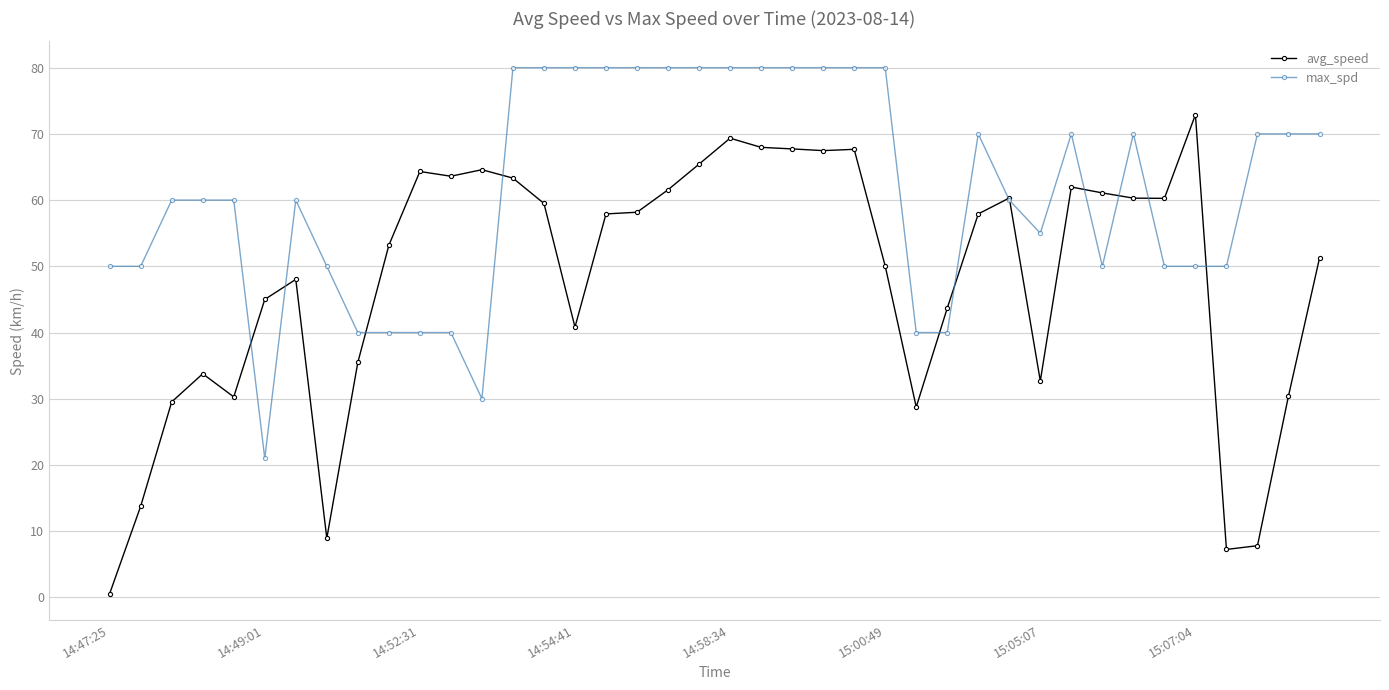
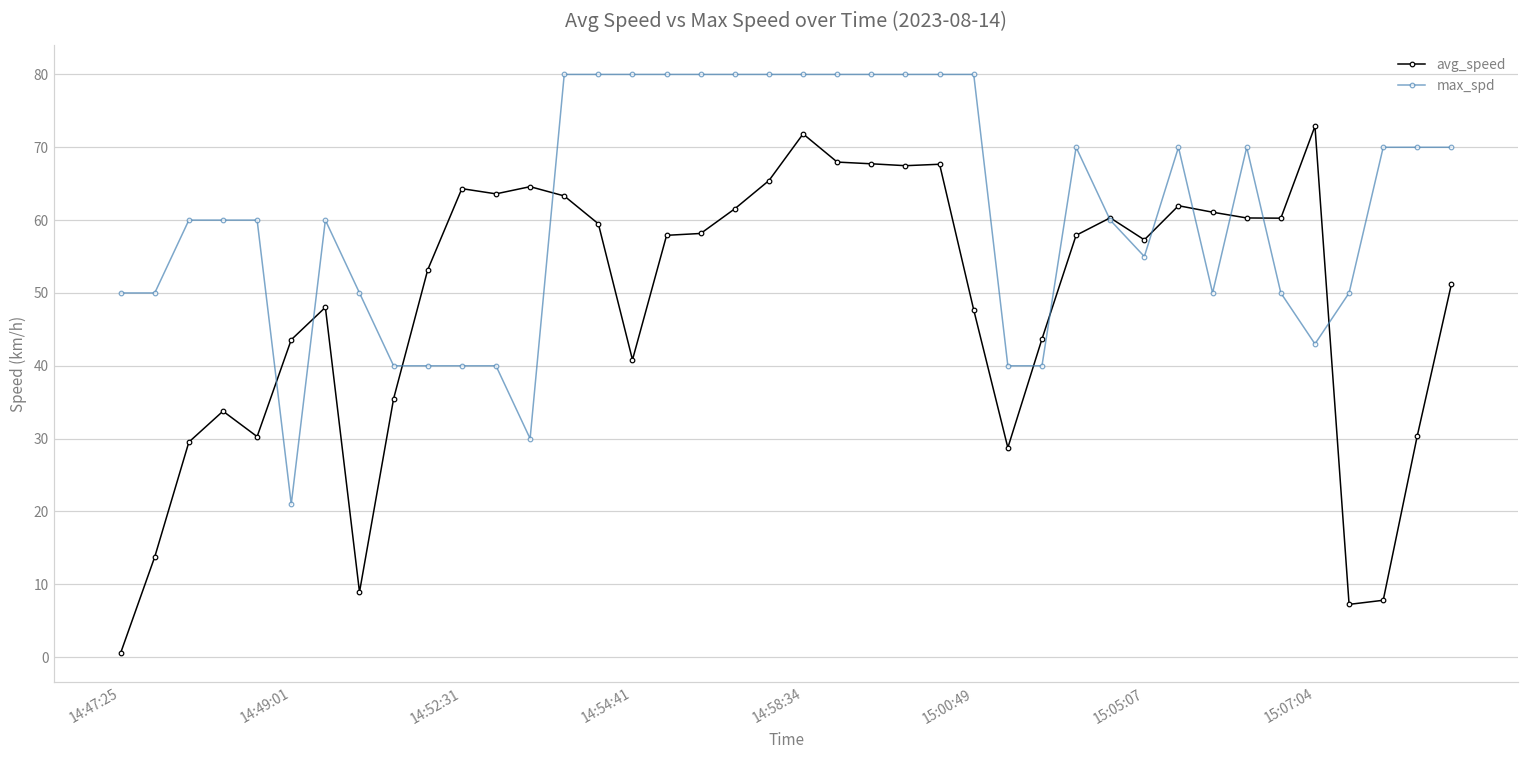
avg_speed, 14:49:01: 45 -> 44
avg_speed, 14:58:34: 69 -> 72
avg_speed, 15:00:49: 50 -> 48
avg_speed, 15:05:07: 33 -> 57
max_spd, 15:07:04: 50 -> 43
